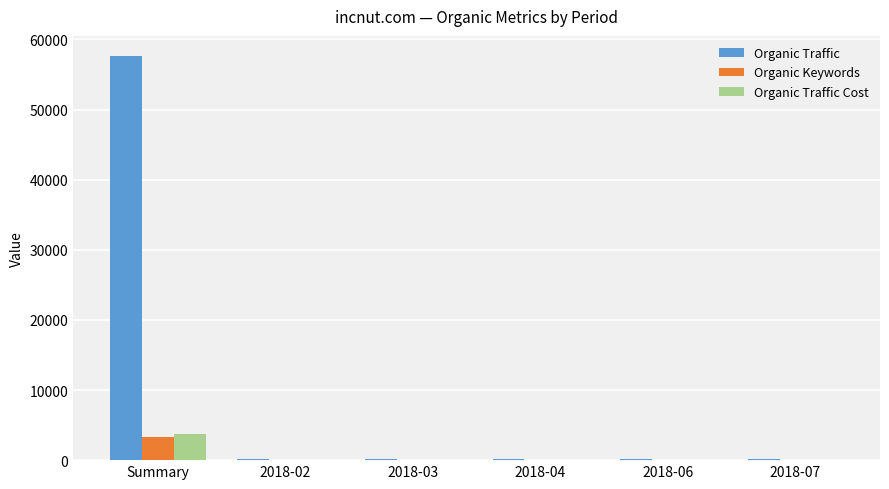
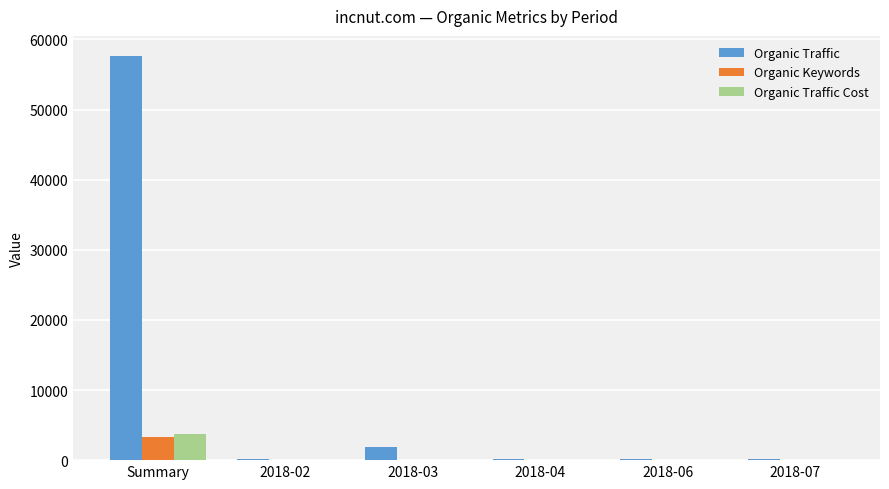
Organic Traffic, 2018-03: 0 -> 2000
